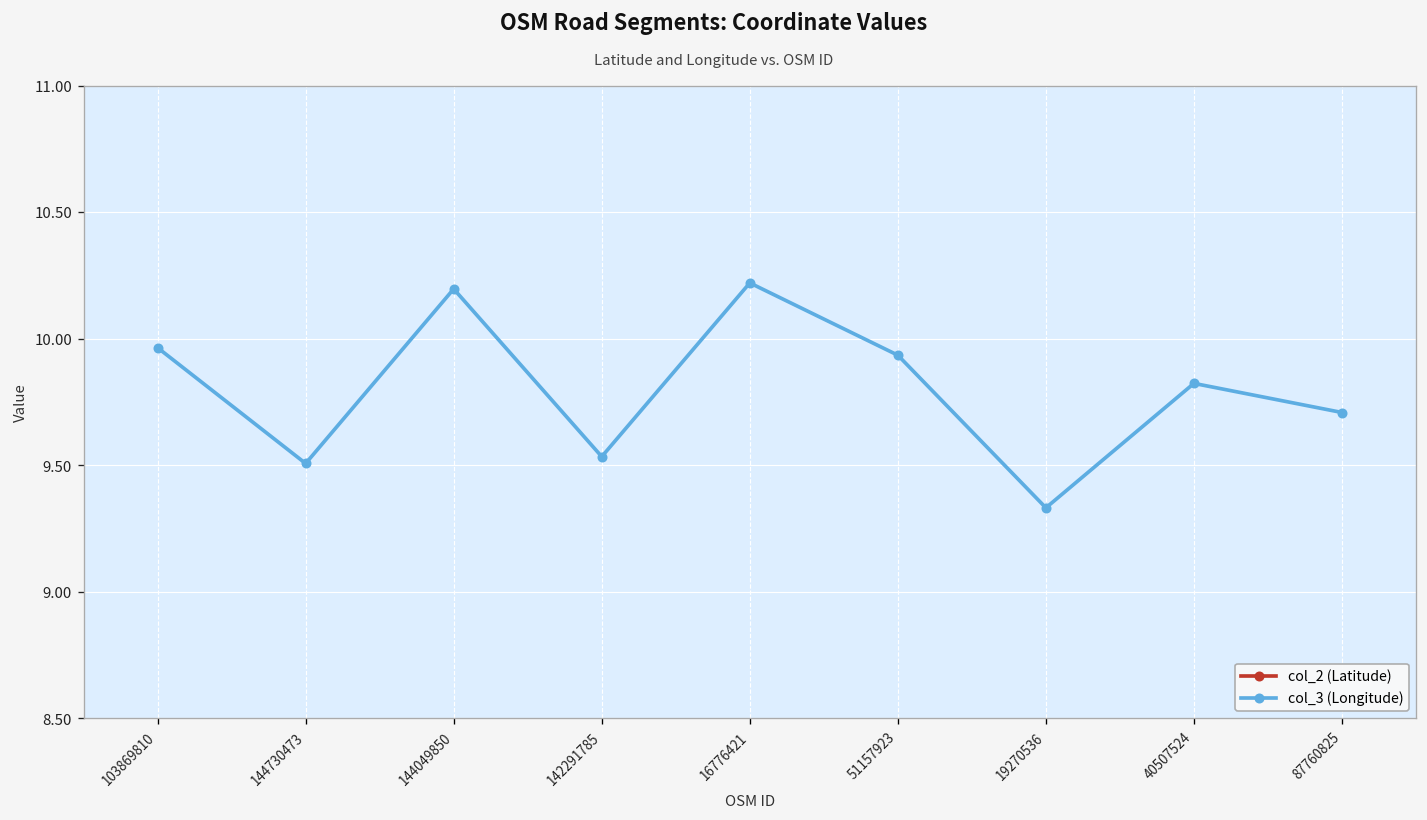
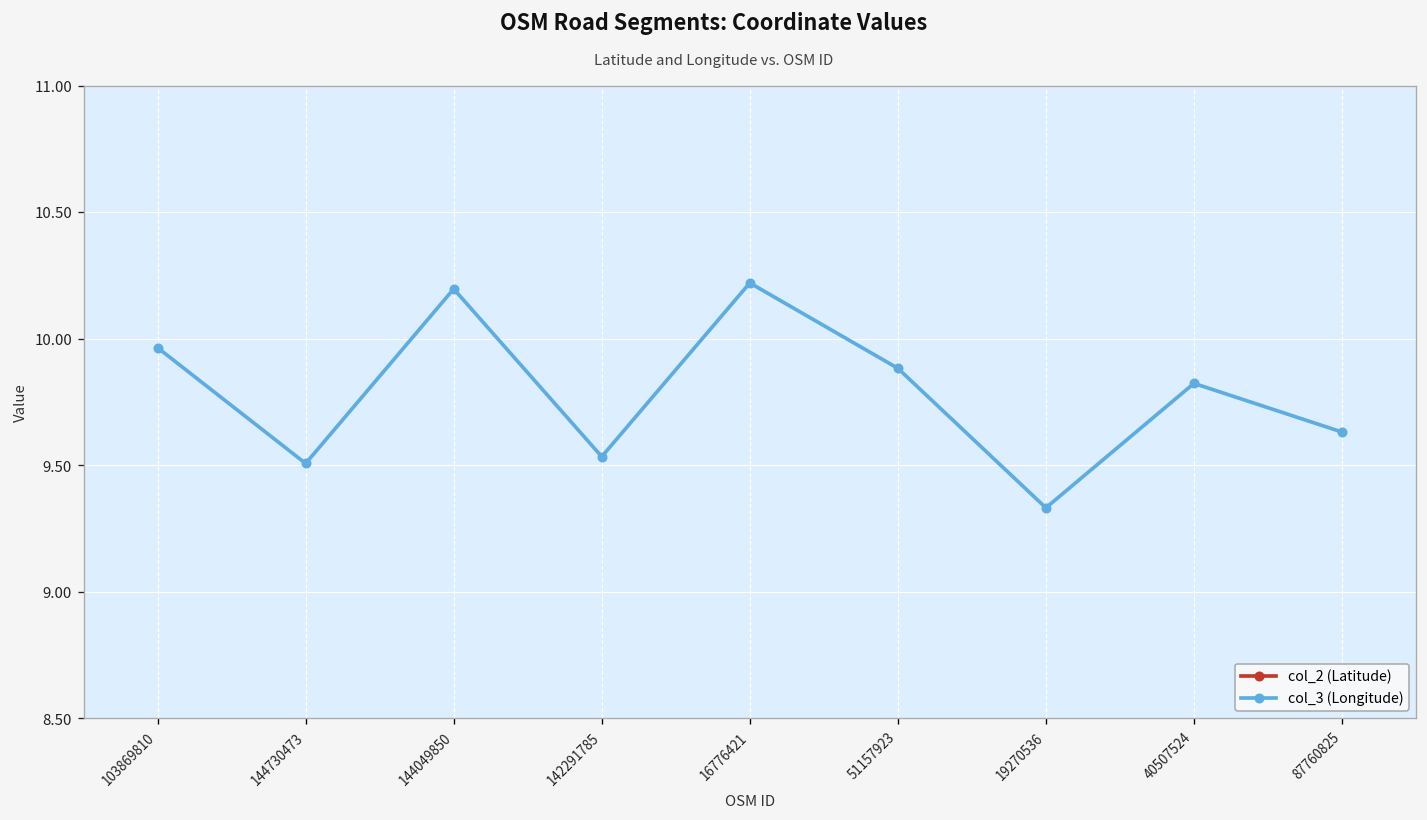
col_3 (Longitude), 51157923: 9.93 -> 9.88
col_3 (Longitude), 87760825: 9.71 -> 9.63
